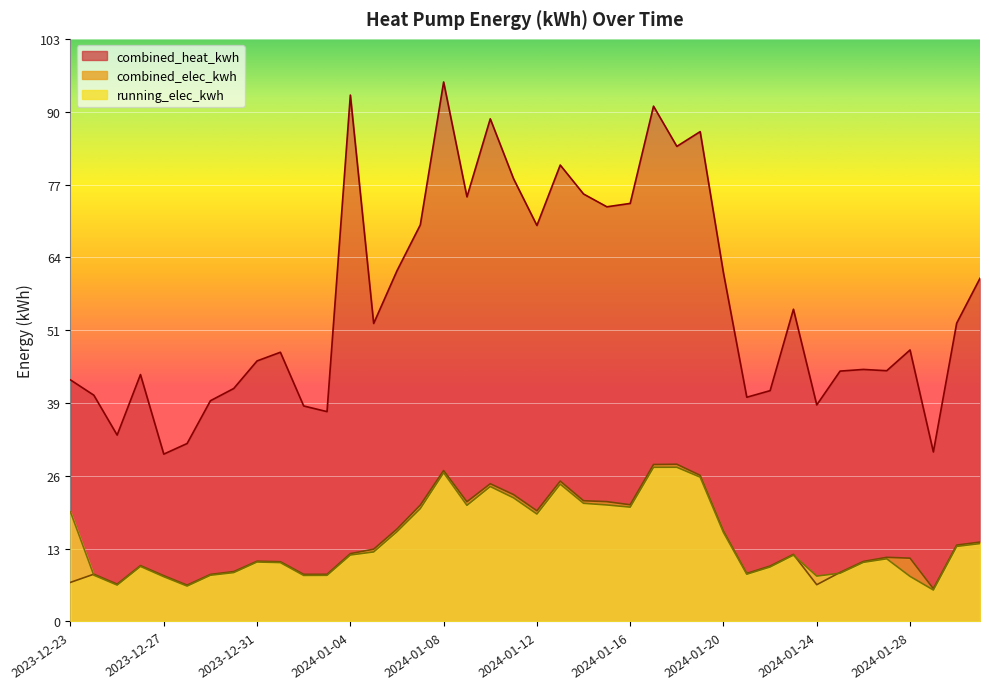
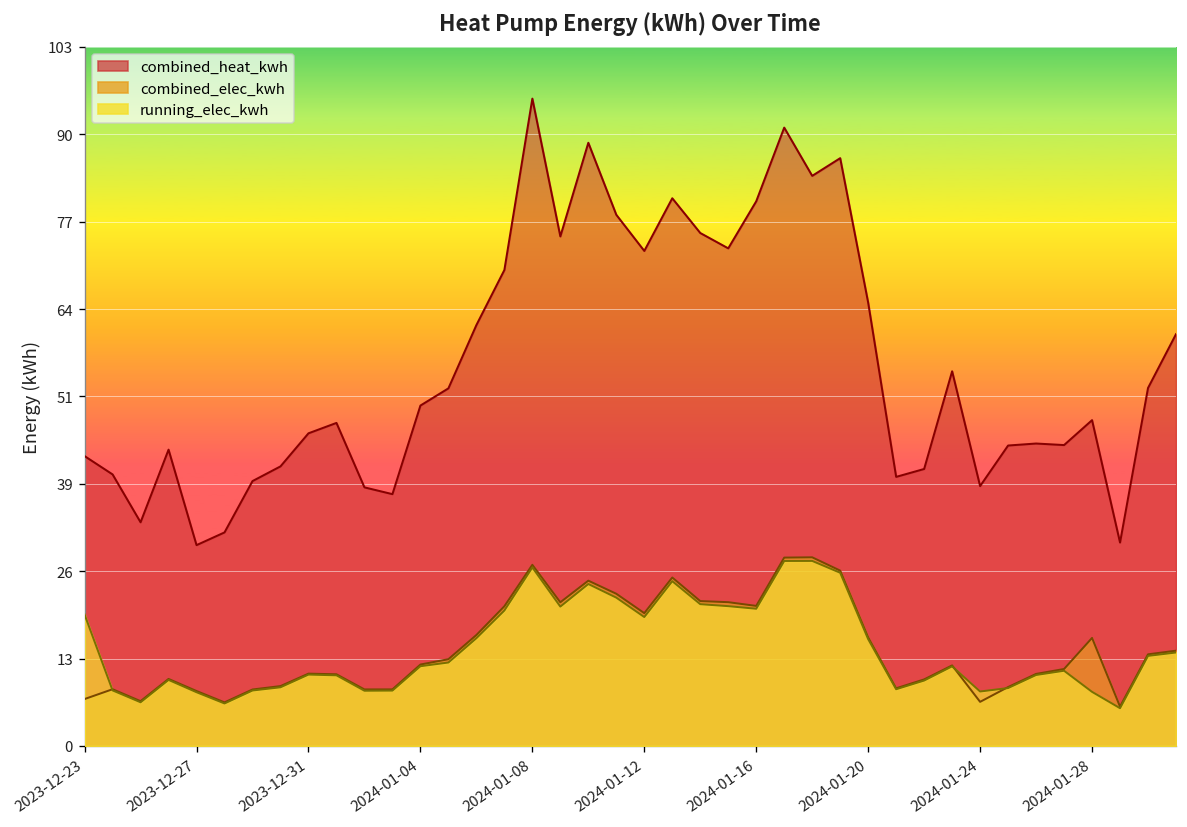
combined_heat_kwh, 2024-01-04: 93 -> 50
combined_heat_kwh, 2024-01-12: 70 -> 73
combined_heat_kwh, 2024-01-16: 74 -> 80
combined_heat_kwh, 2024-01-20: 62 -> 65
combined_elec_kwh, 2024-01-28: 11 -> 16
